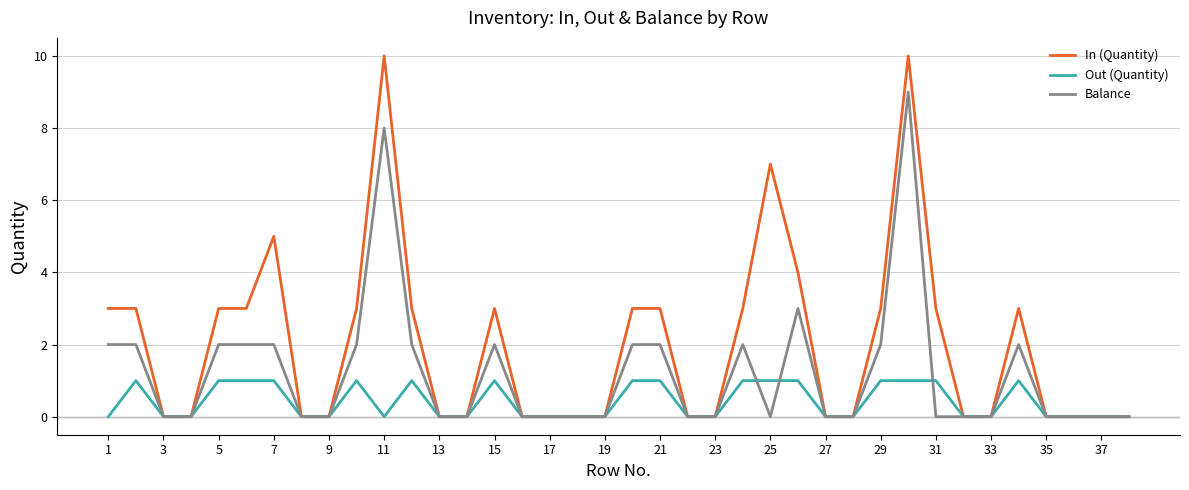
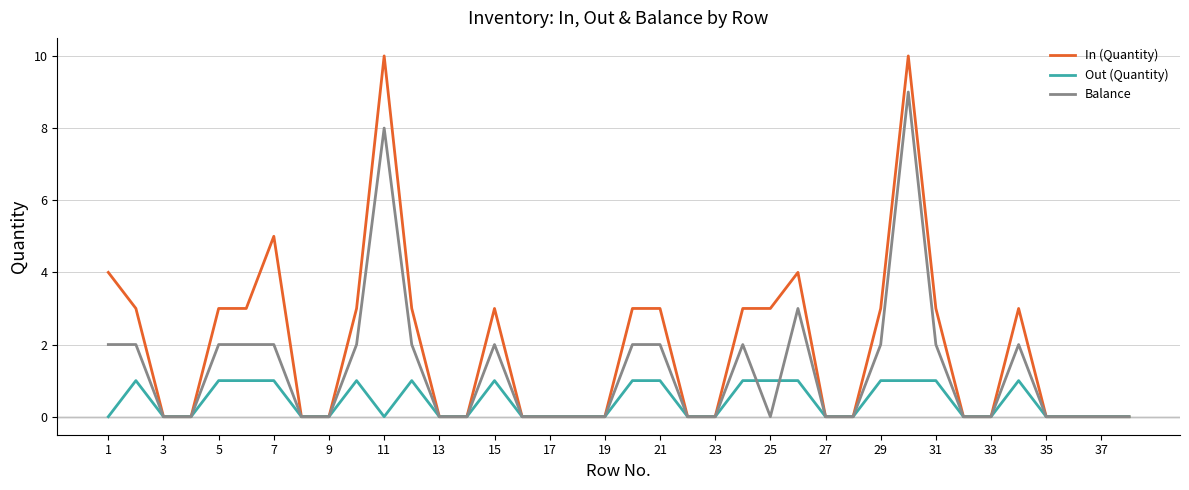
In (Quantity), 1: 3 -> 4
In (Quantity), 25: 7 -> 3
Balance, 31: 0 -> 2
